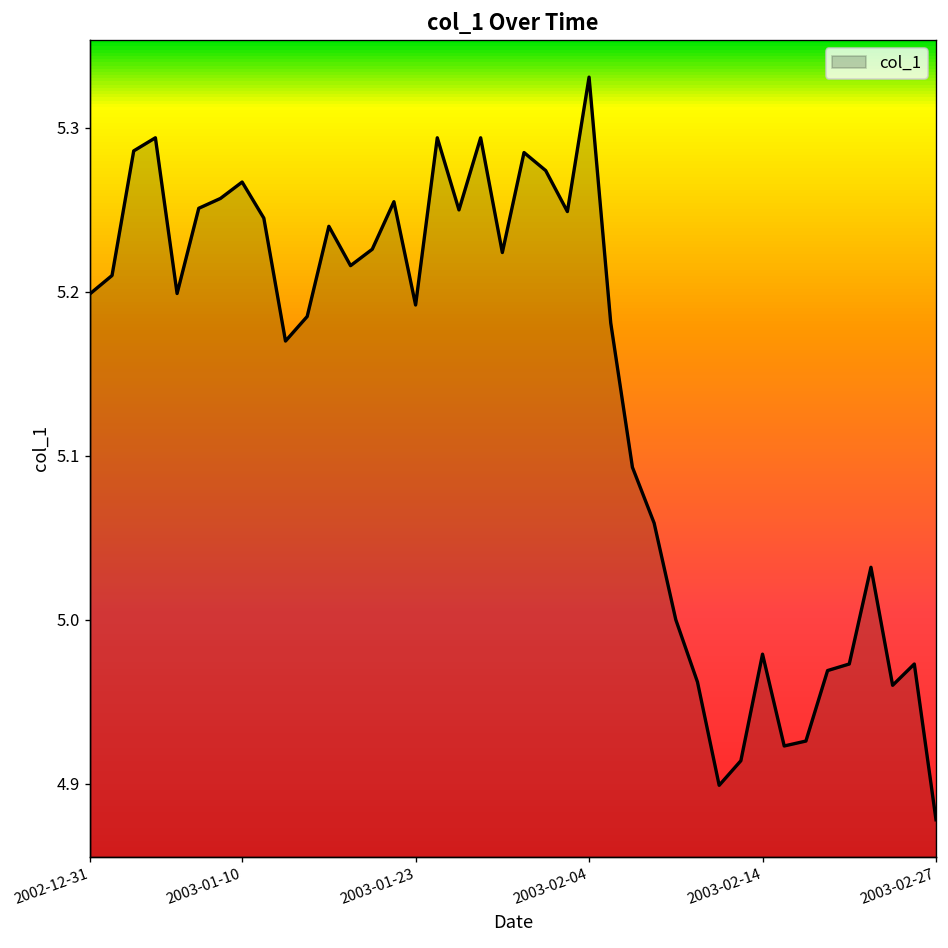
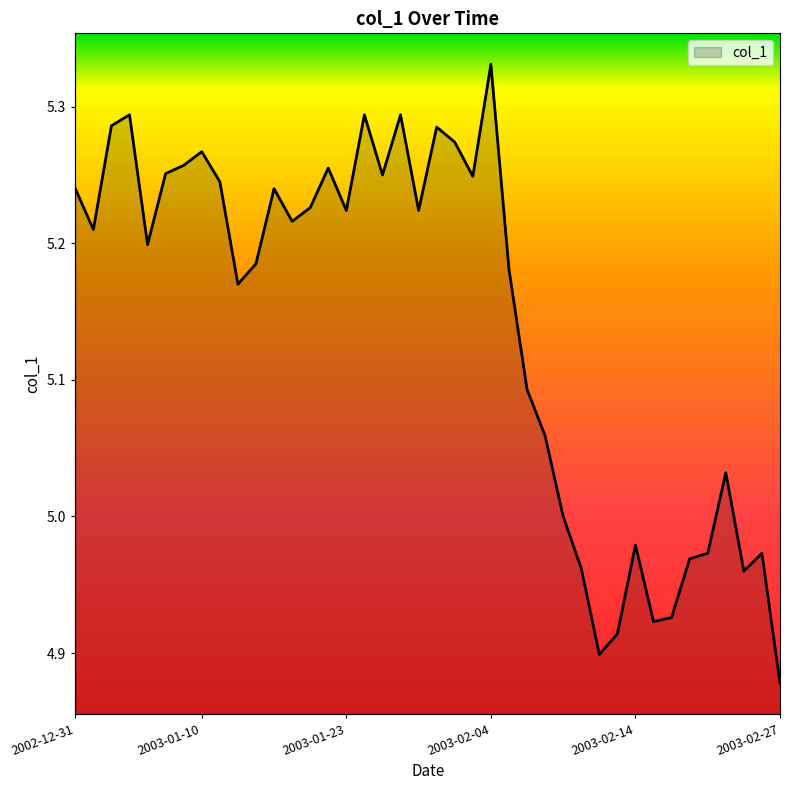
2002-12-31: 5.199 -> 5.240
2003-01-23: 5.192 -> 5.224
